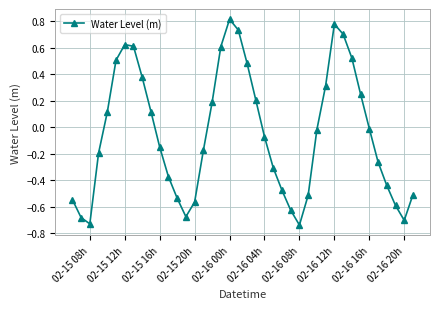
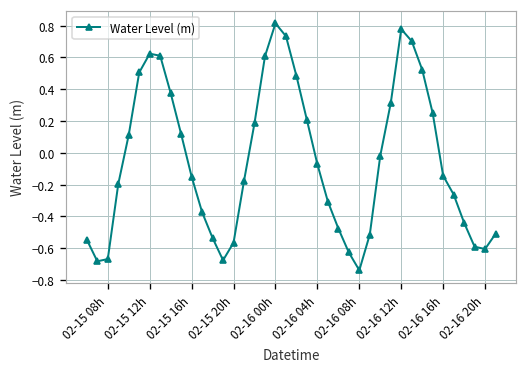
02-15 08h: -0.73 -> -0.67
02-16 16h: -0.01 -> -0.14
02-16 20h: -0.70 -> -0.61
